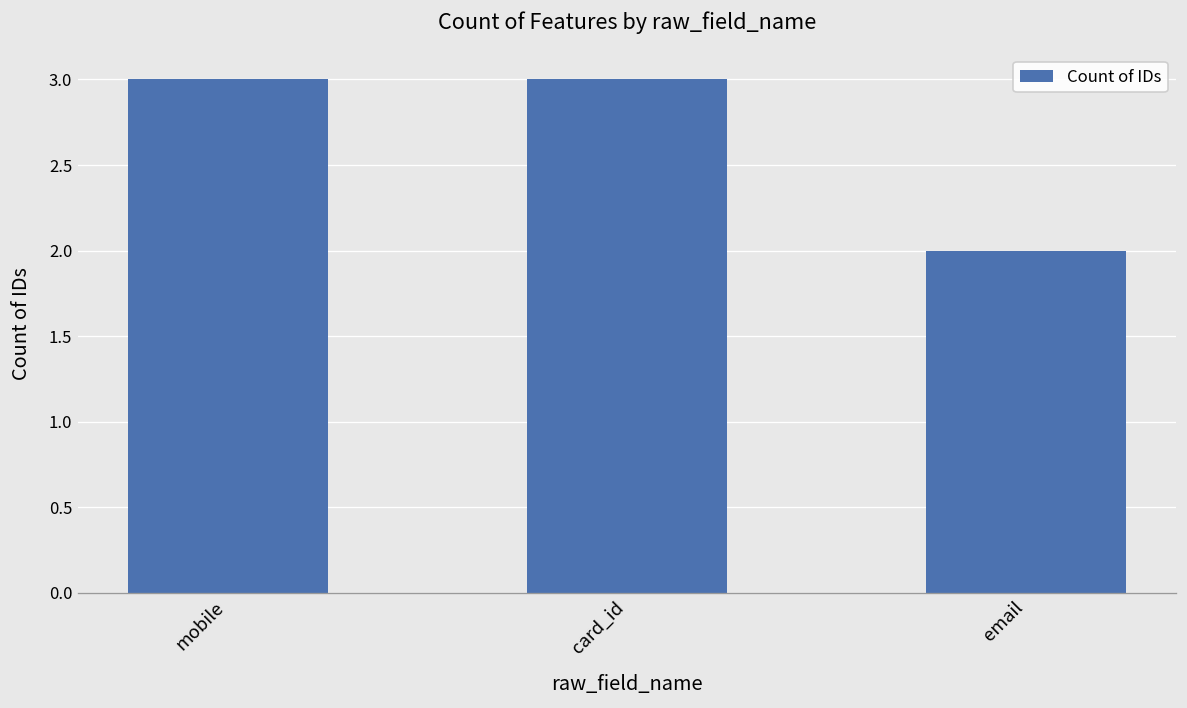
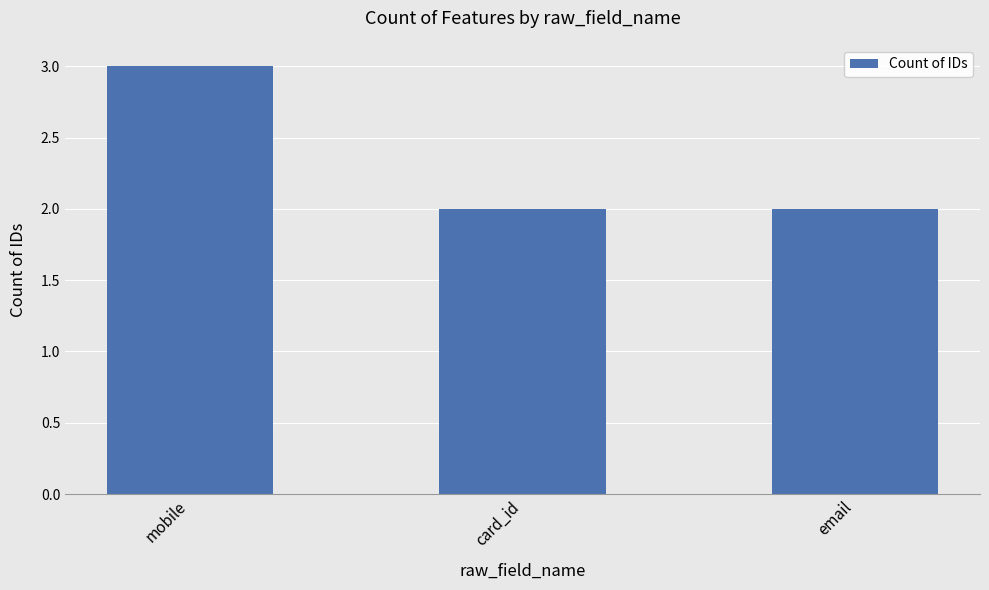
card_id: 3 -> 2
